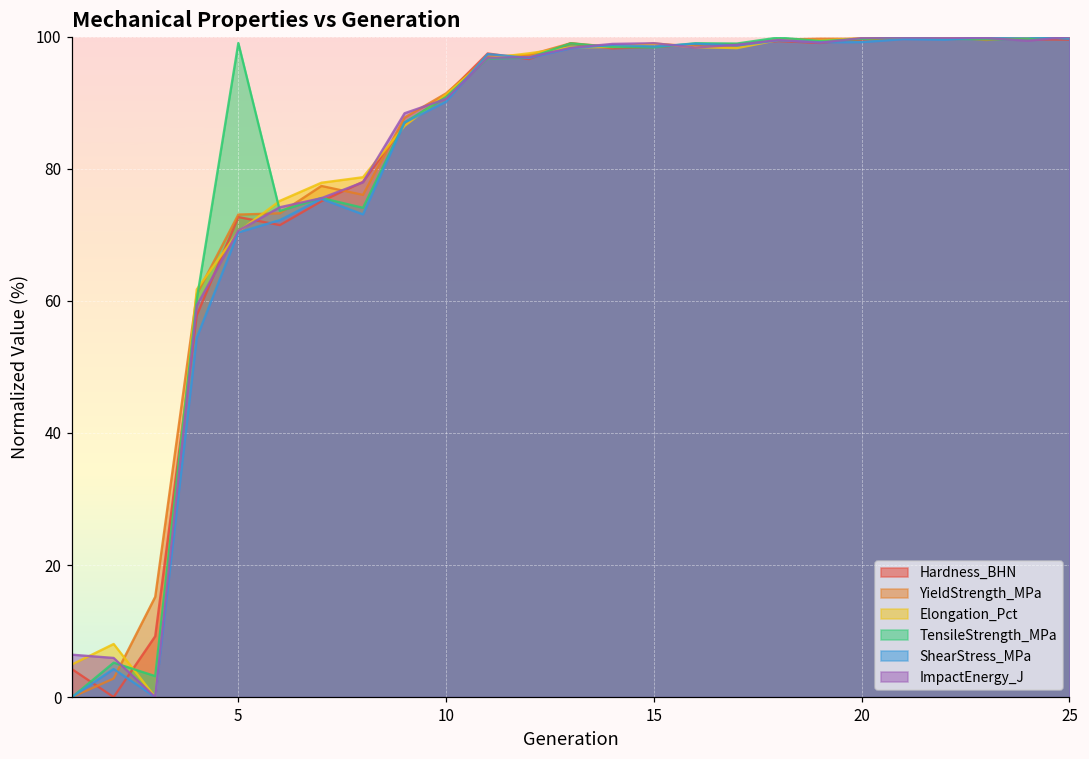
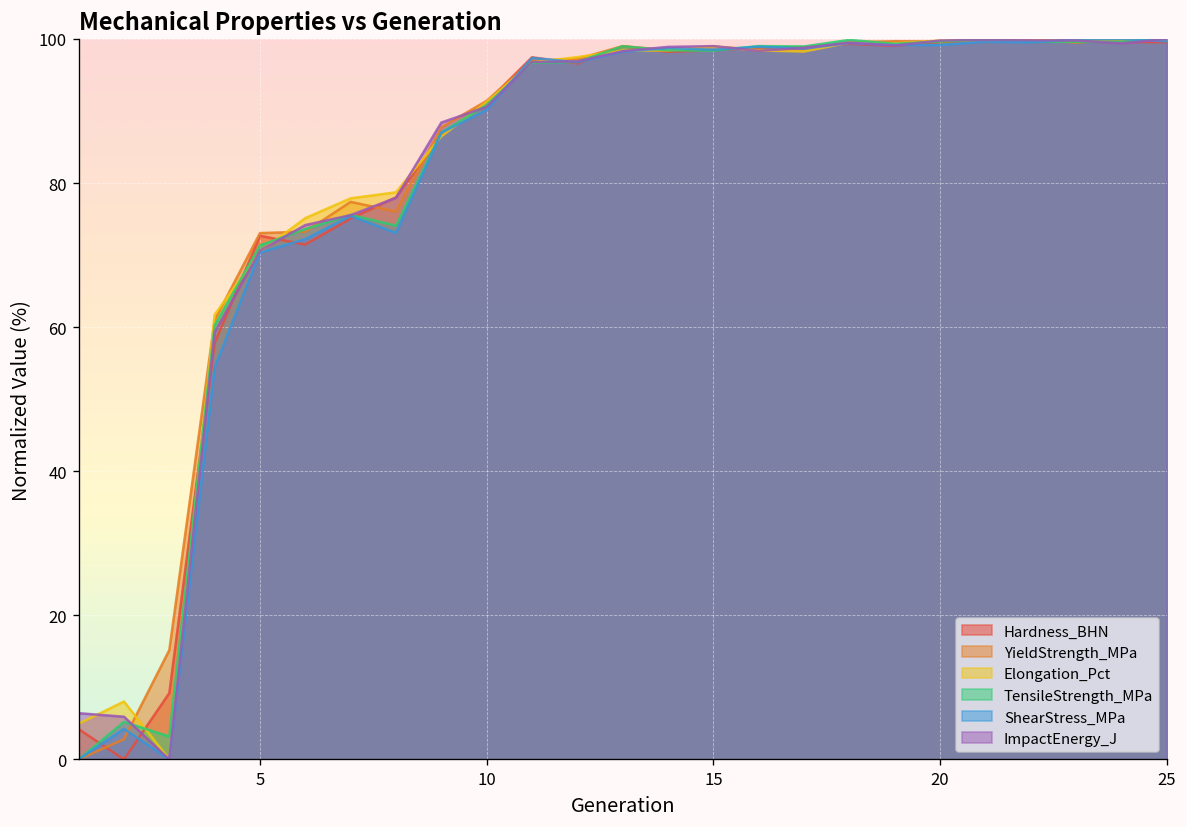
TensileStrength_MPa, 5: 99 -> 71
